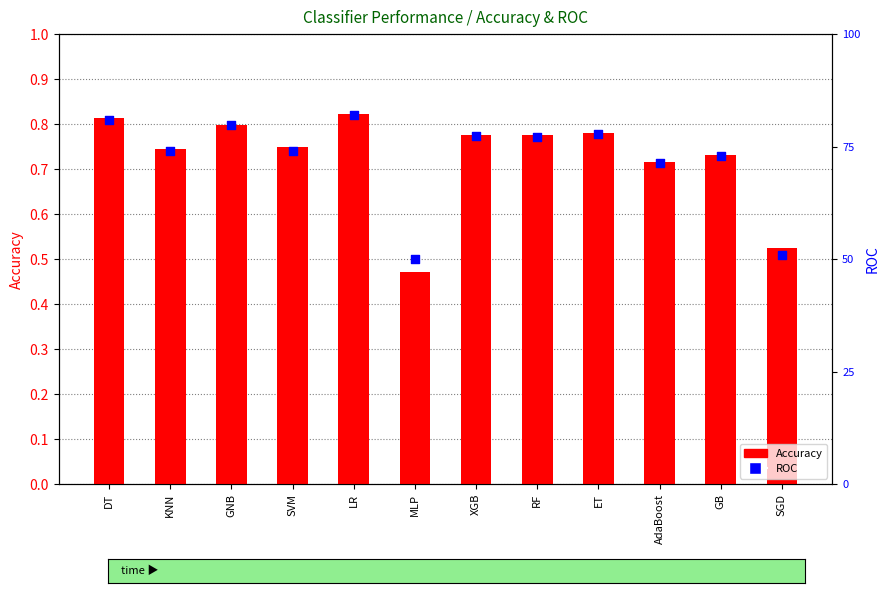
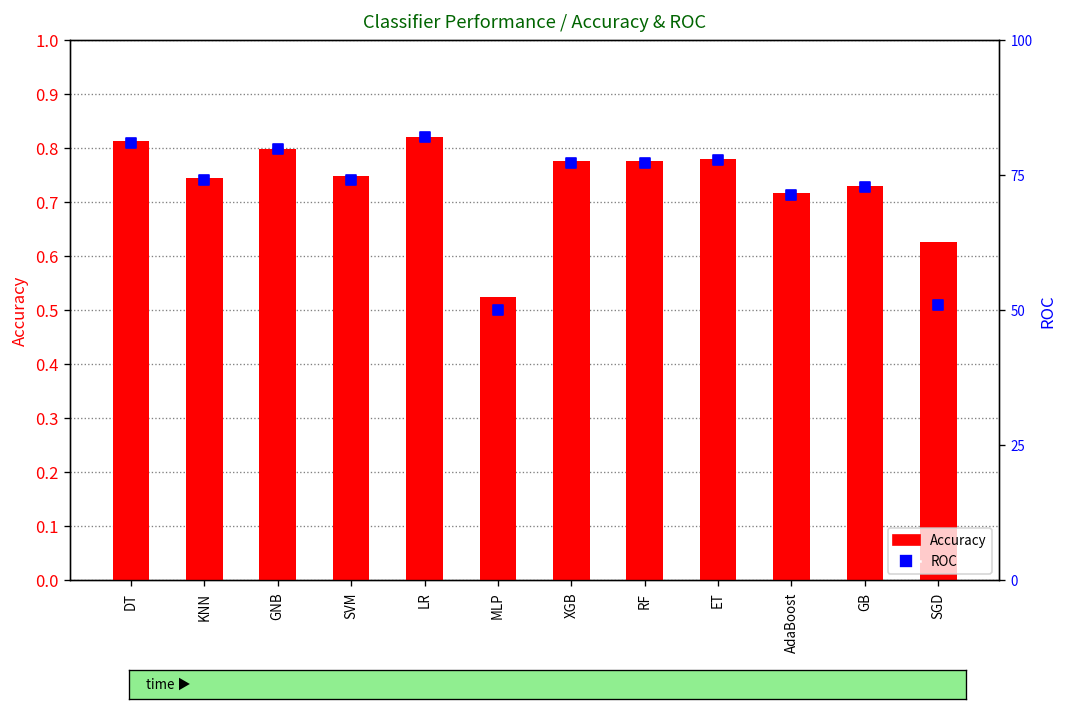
Accuracy, MLP: 0.47 -> 0.53
Accuracy, SGD: 0.53 -> 0.63
